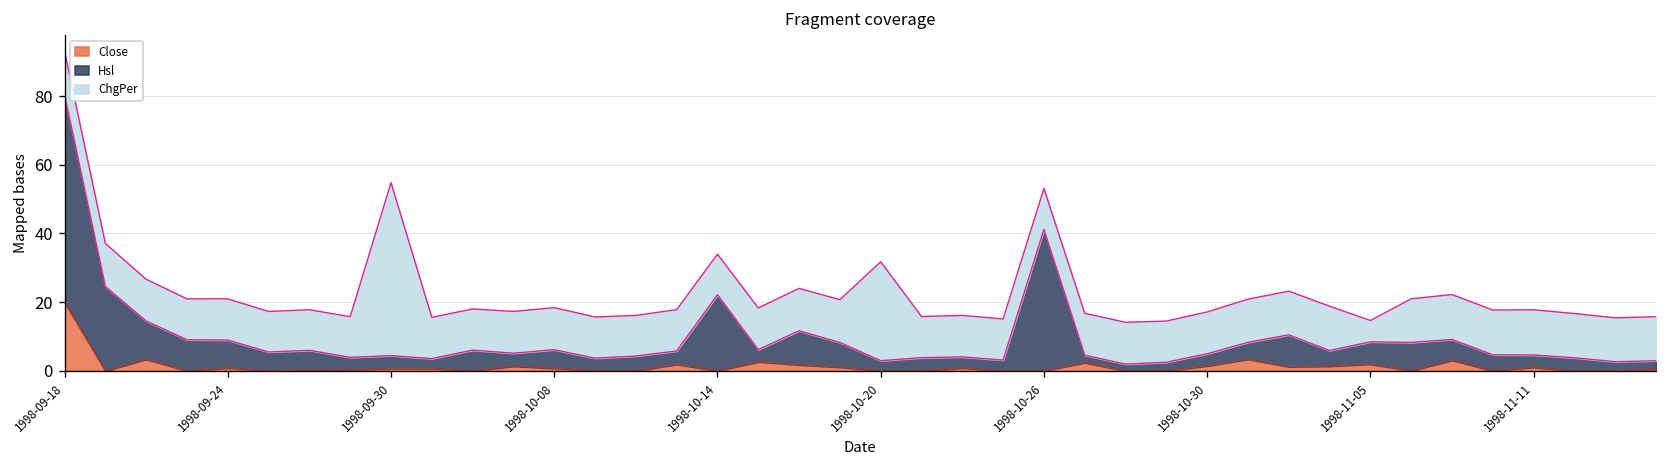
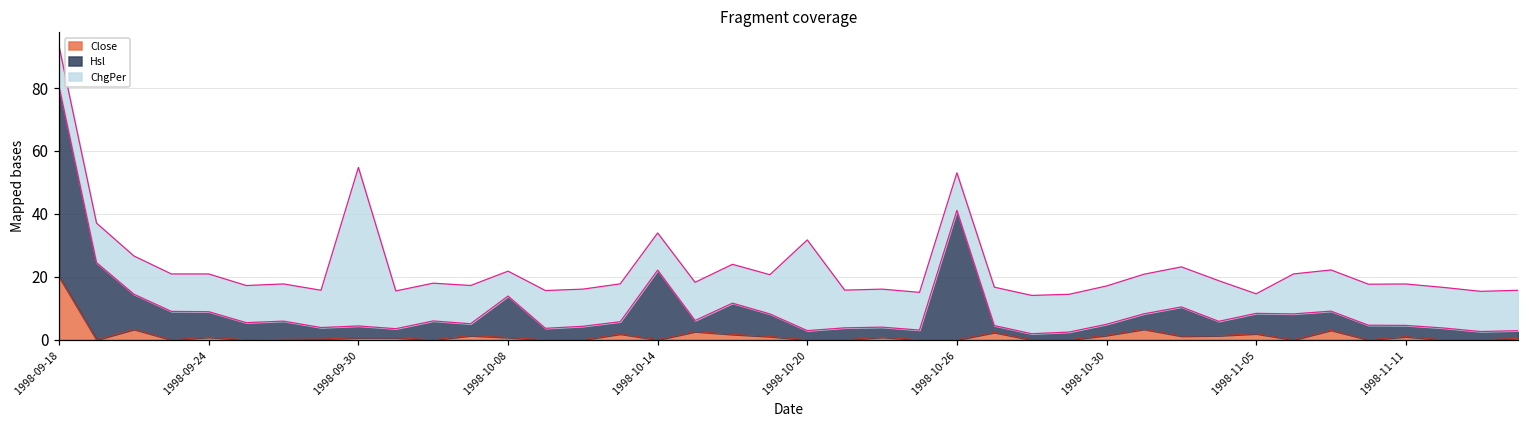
Hsl, 1998-10-08: 5 -> 13
ChgPer, 1998-10-08: 12 -> 8
